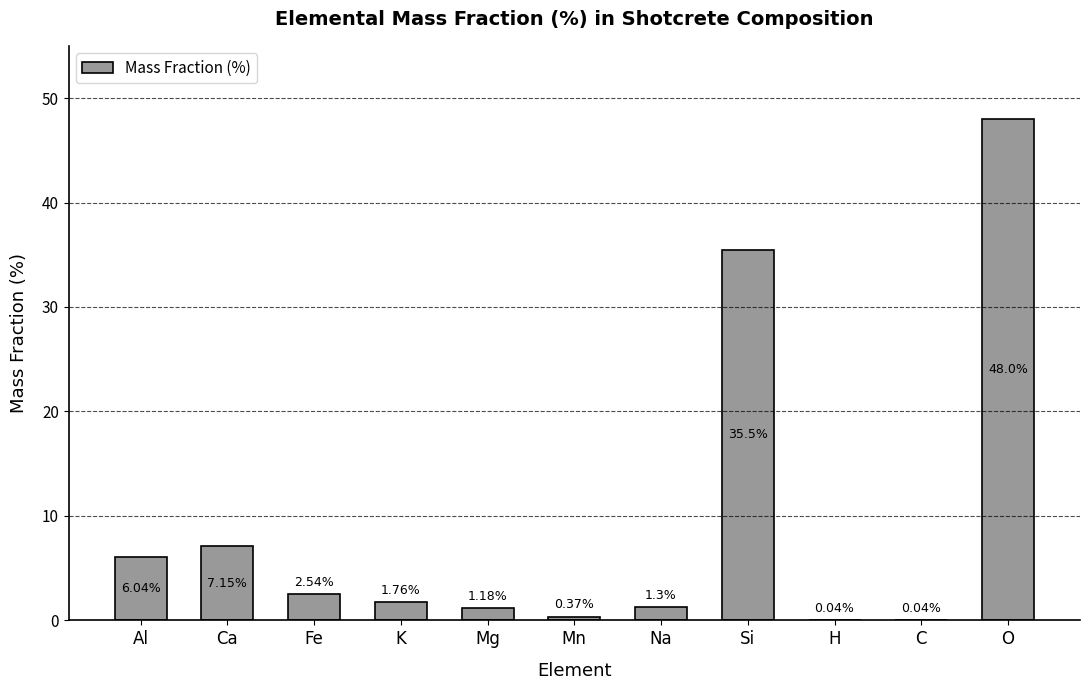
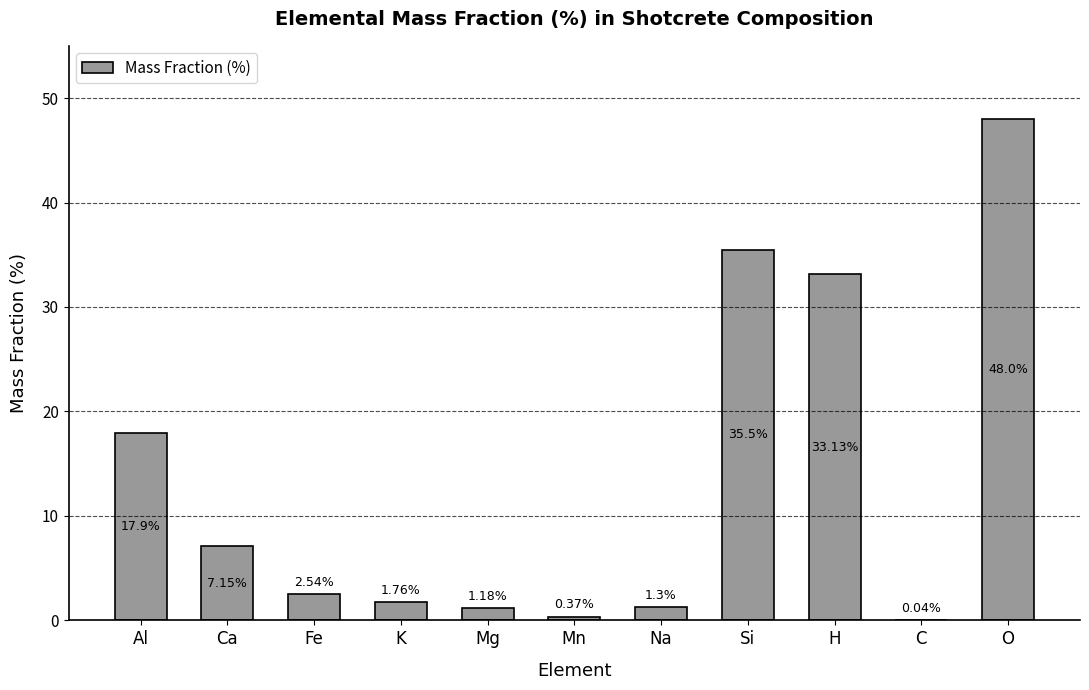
Al: 6.04% -> 17.9%
H: 0.04% -> 33.13%
